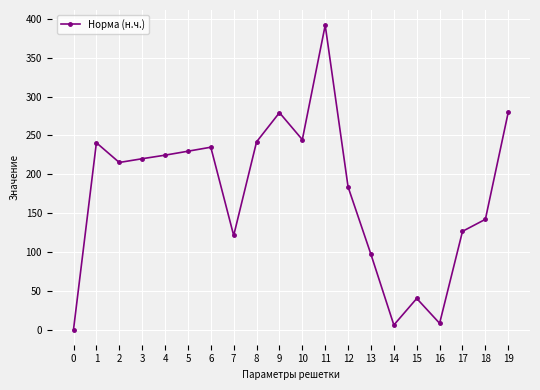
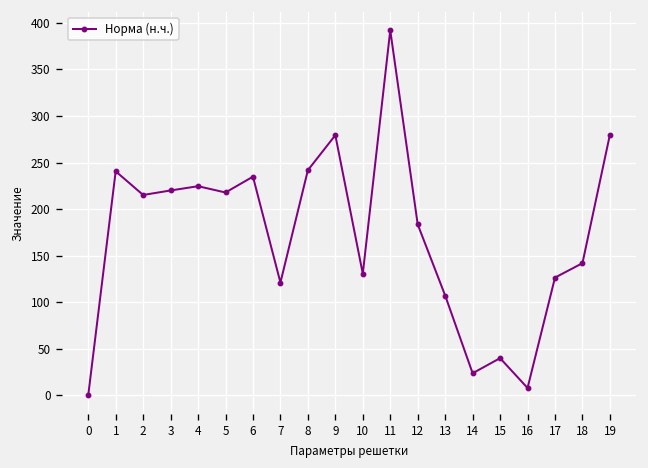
5: 230 -> 220
10: 240 -> 130
13: 100 -> 110
14: 10 -> 20
